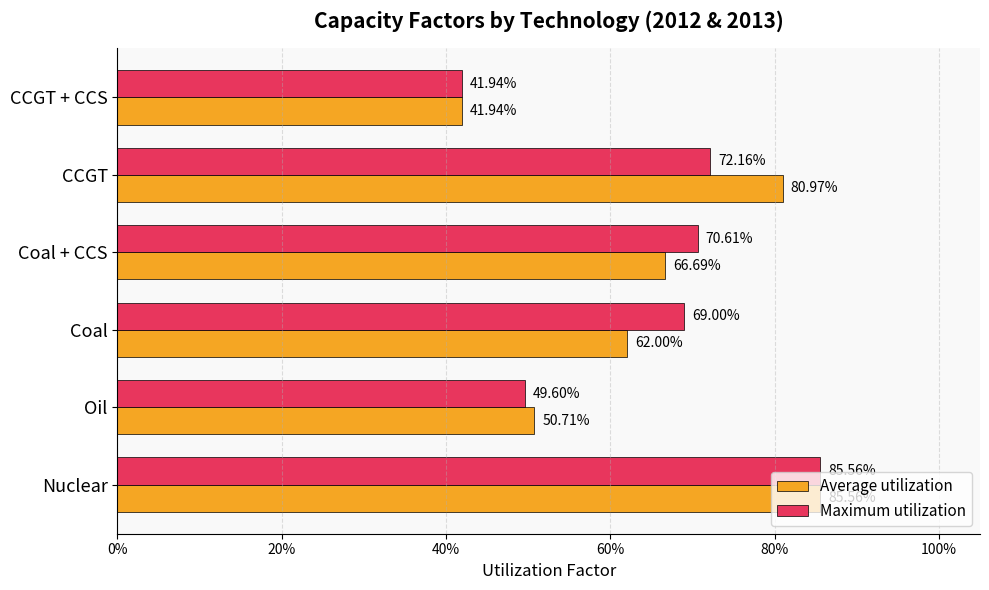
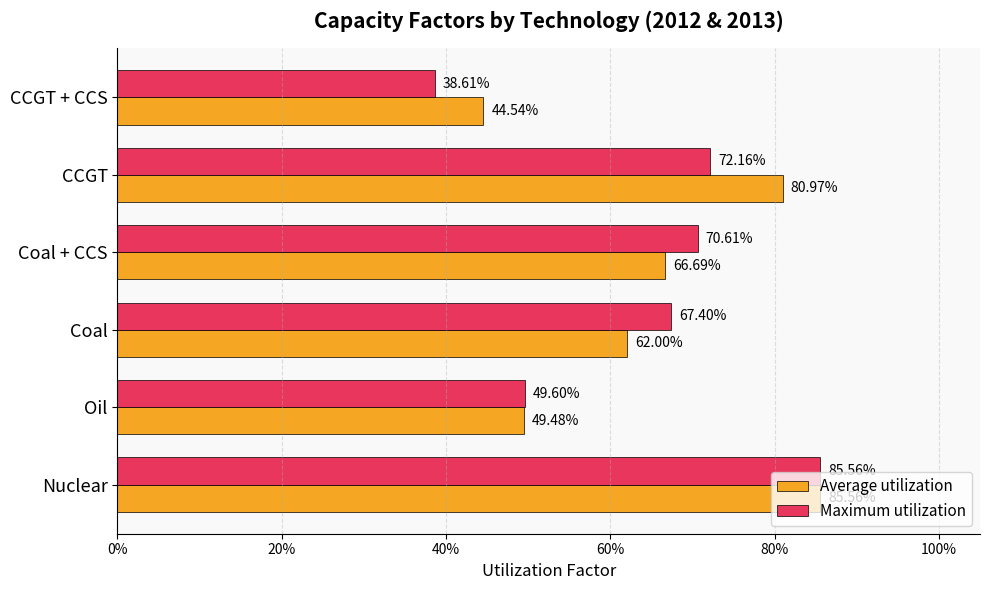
Maximum utilization, CCGT + CCS: 41.94% -> 38.61%
Average utilization, CCGT + CCS: 41.94% -> 44.54%
Maximum utilization, Coal: 69.00% -> 67.40%
Average utilization, Oil: 50.71% -> 49.48%
